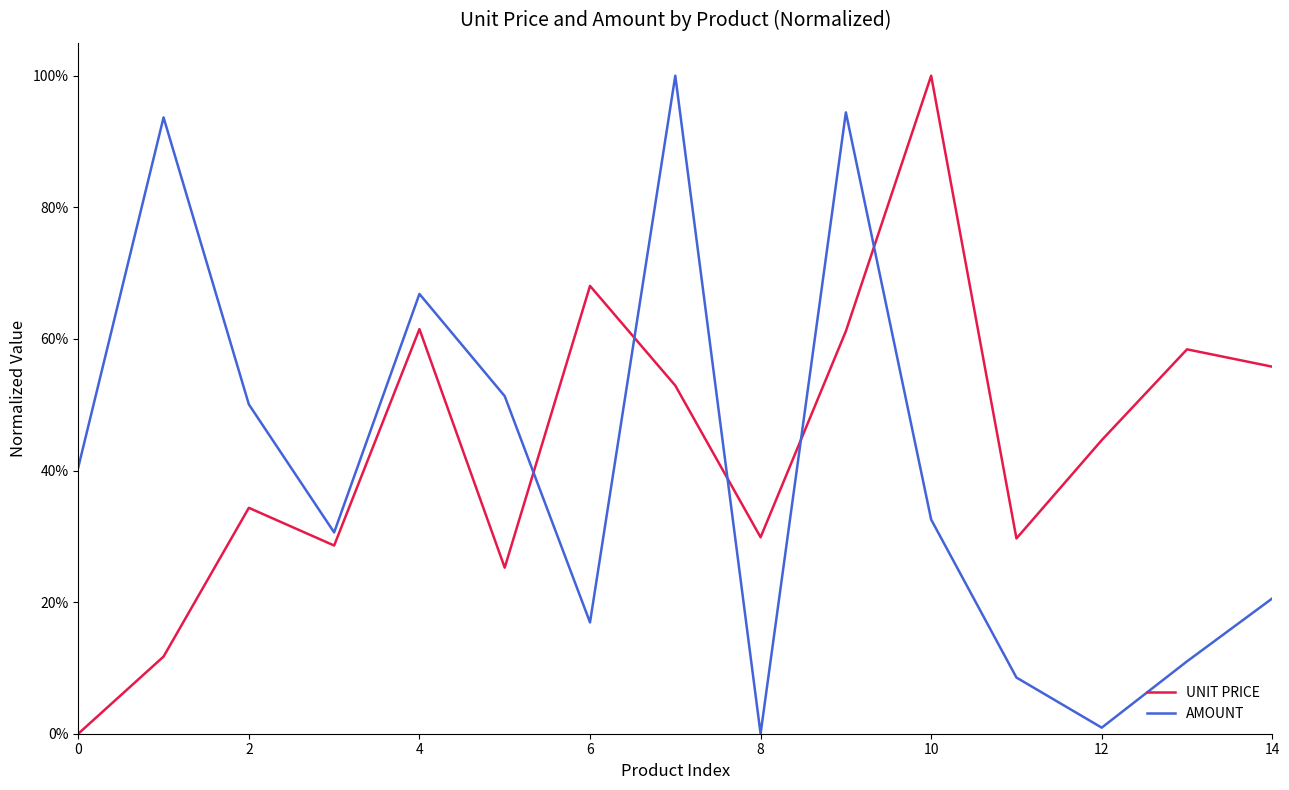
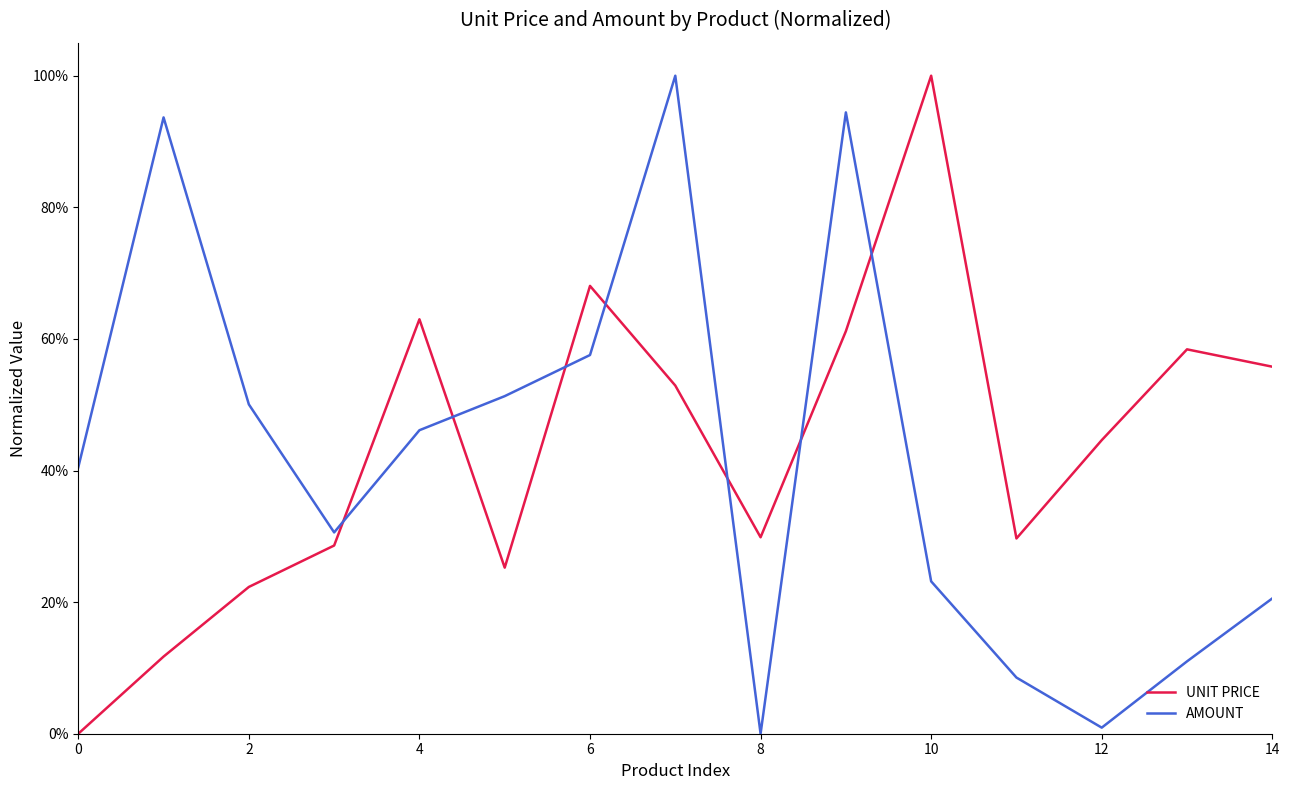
UNIT PRICE, 2: 34% -> 22%
UNIT PRICE, 4: 61% -> 63%
AMOUNT, 4: 67% -> 46%
AMOUNT, 6: 17% -> 58%
AMOUNT, 10: 33% -> 23%
